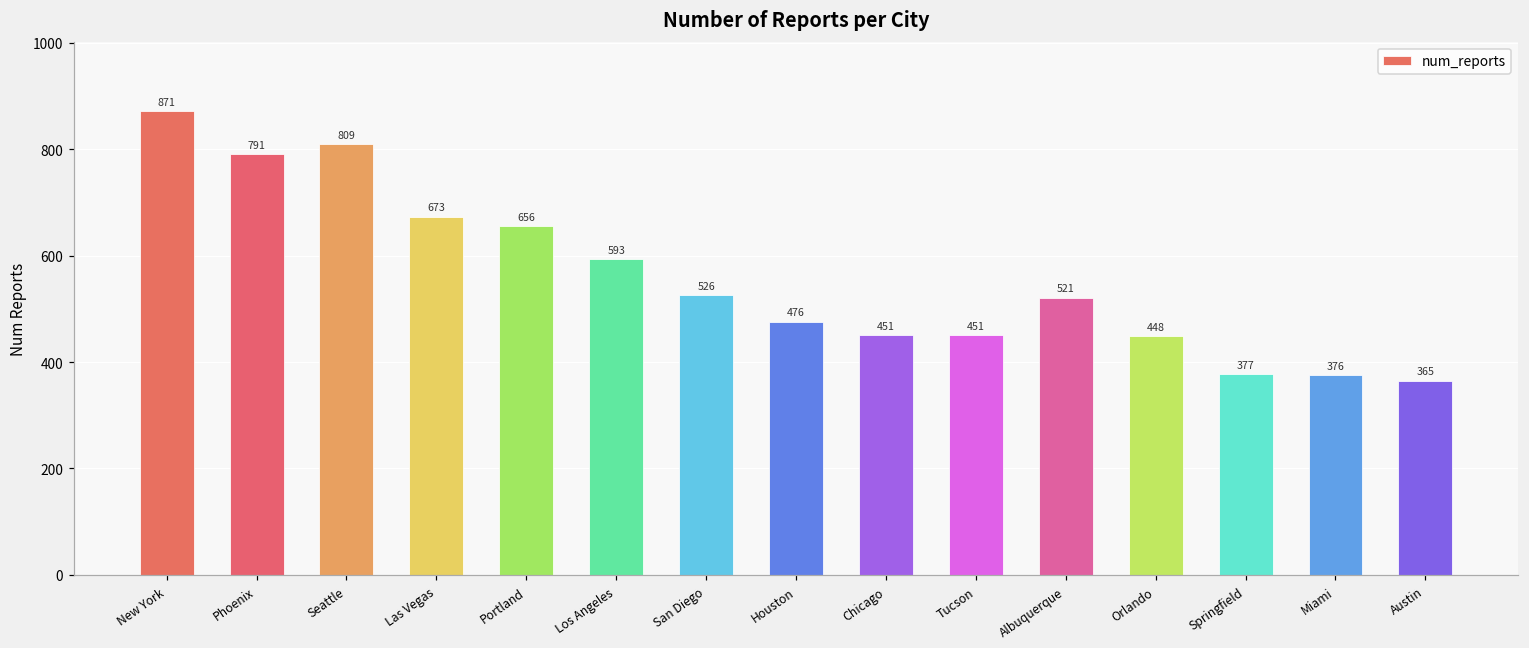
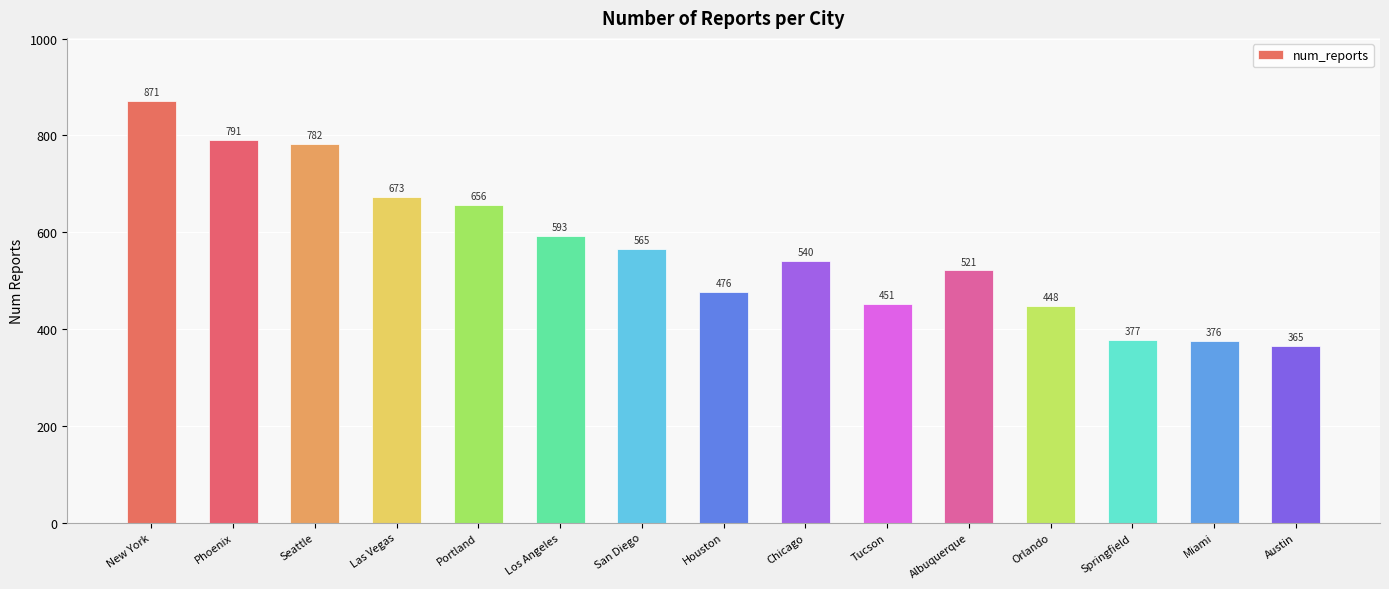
Seattle: 809 -> 782
San Diego: 526 -> 565
Chicago: 451 -> 540
